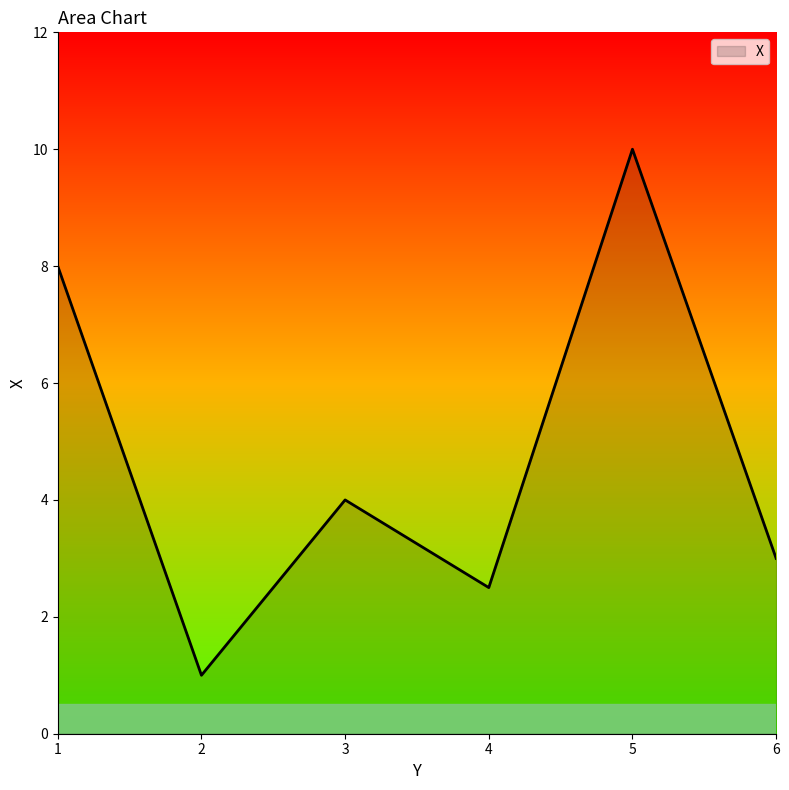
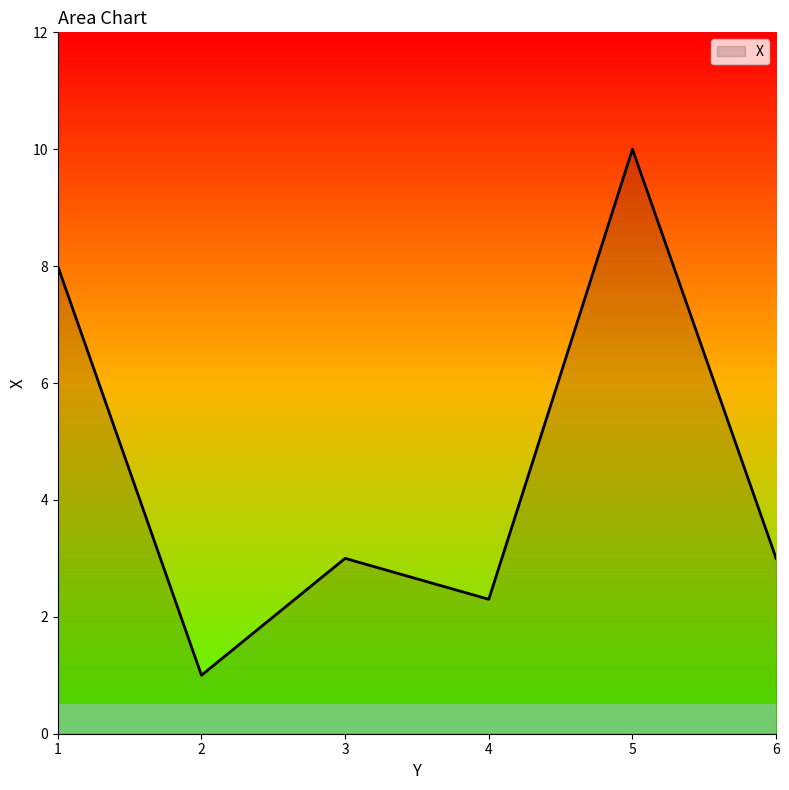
3: 4 -> 3
4: 2.5 -> 2.3
